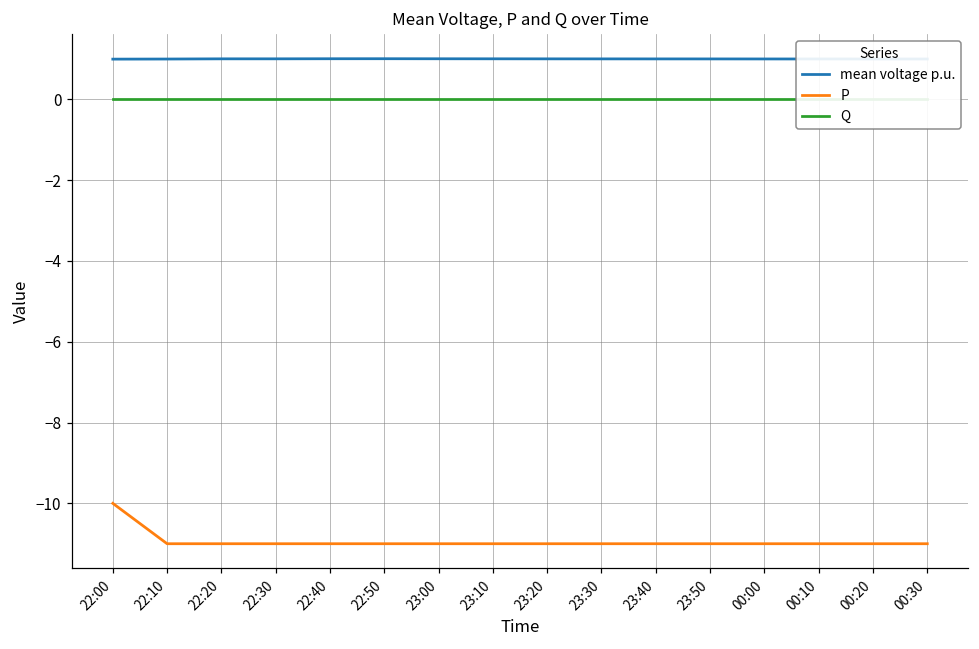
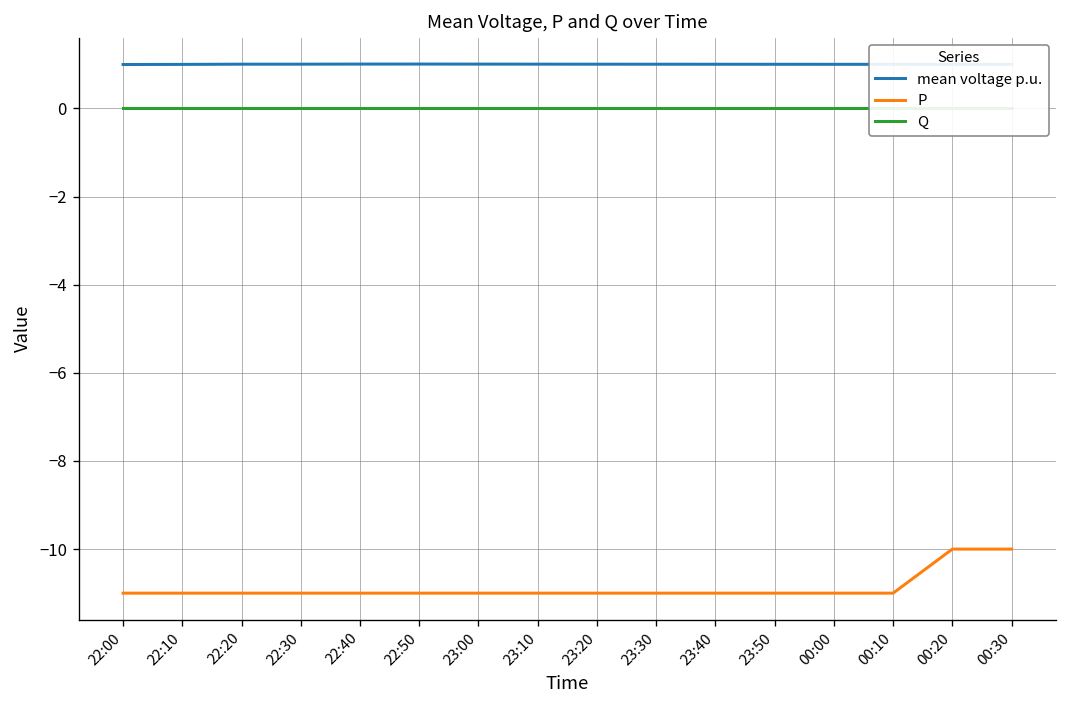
P, 22:00: -10 -> -11
P, 00:20: -11 -> -10
P, 00:30: -11 -> -10
